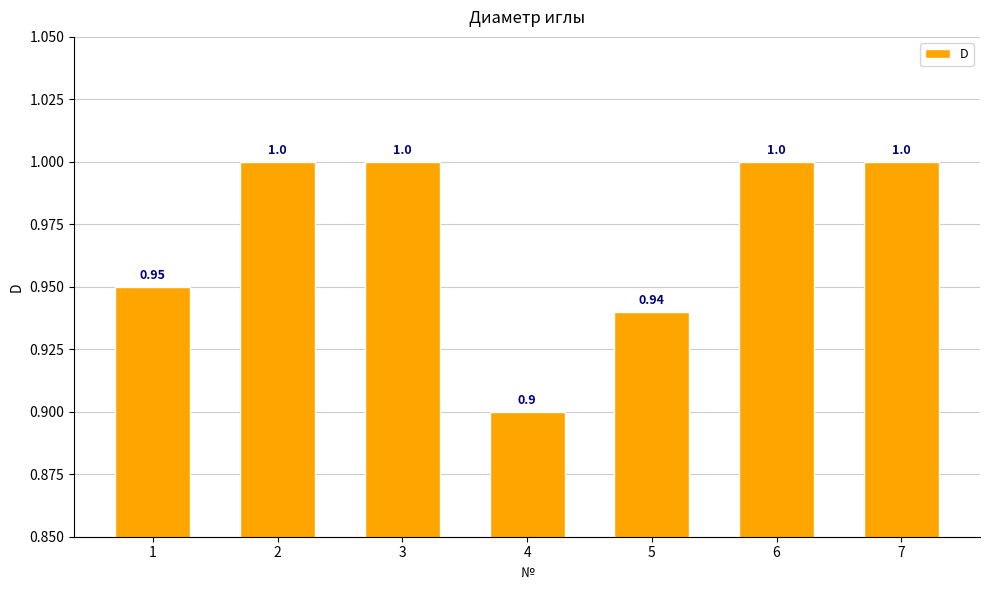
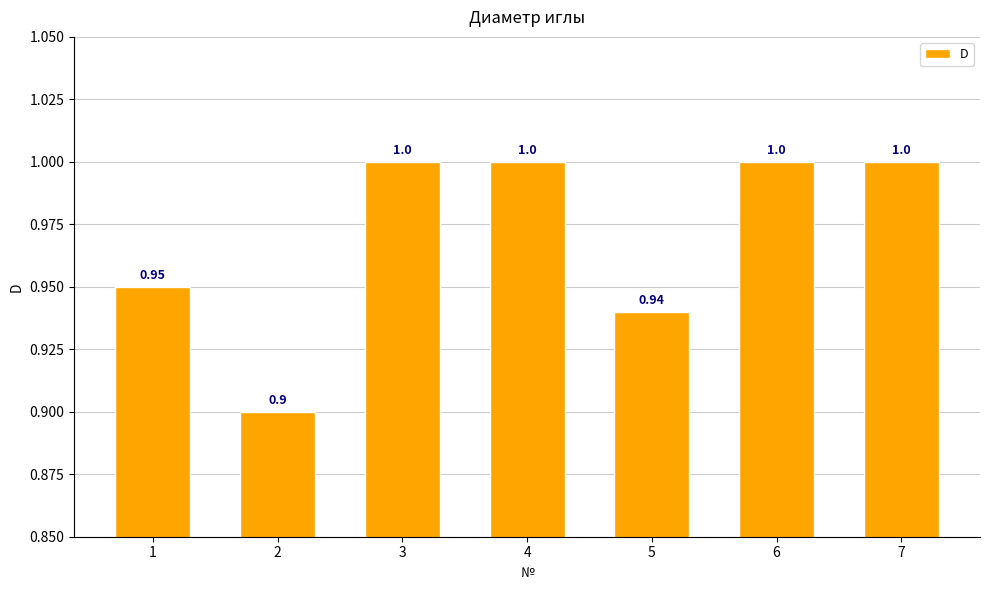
2: 1.0 -> 0.9
4: 0.9 -> 1.0
